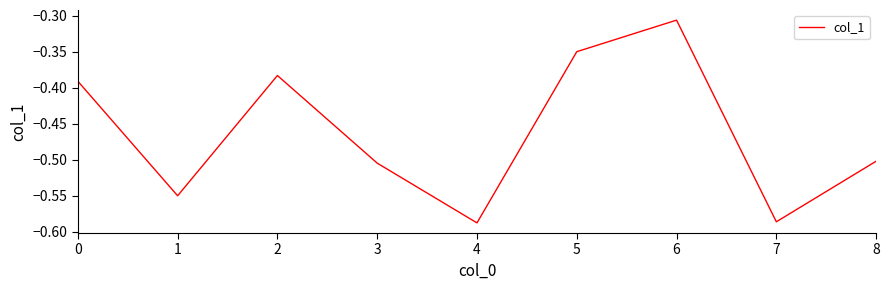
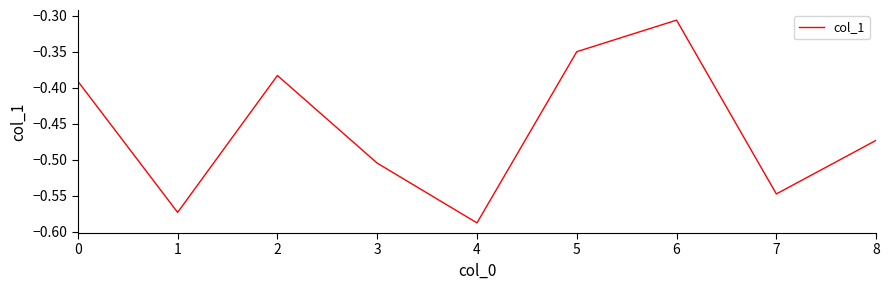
1: -0.55 -> -0.57
7: -0.59 -> -0.55
8: -0.50 -> -0.47
